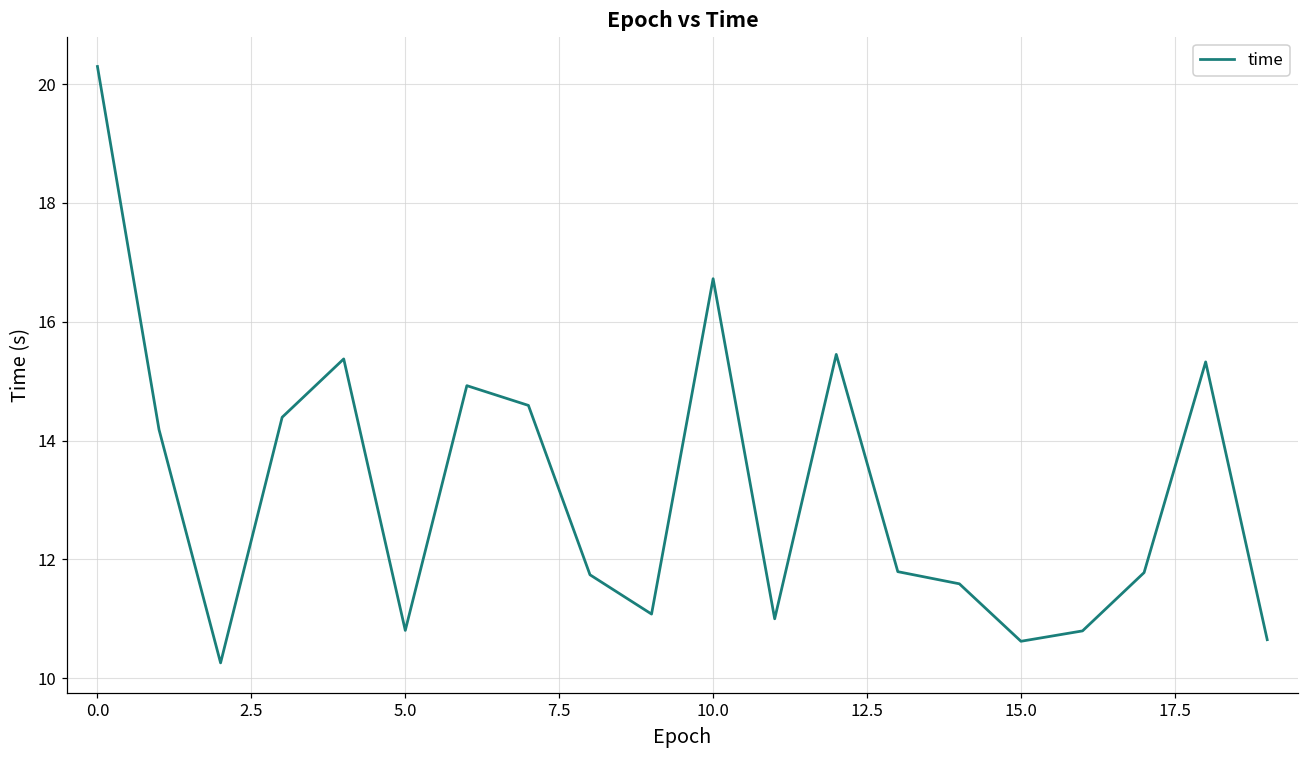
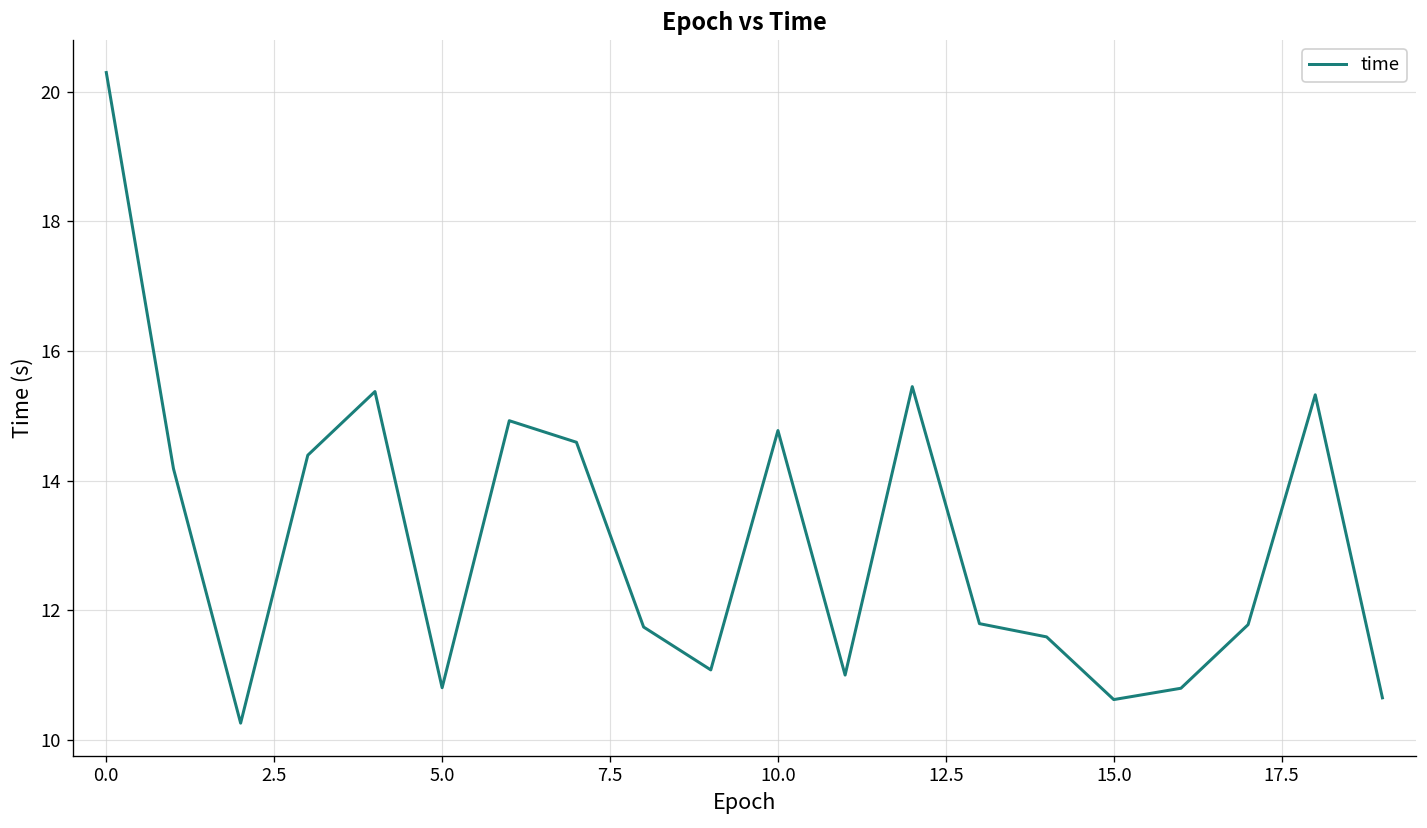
10.0: 16.7 -> 14.8
